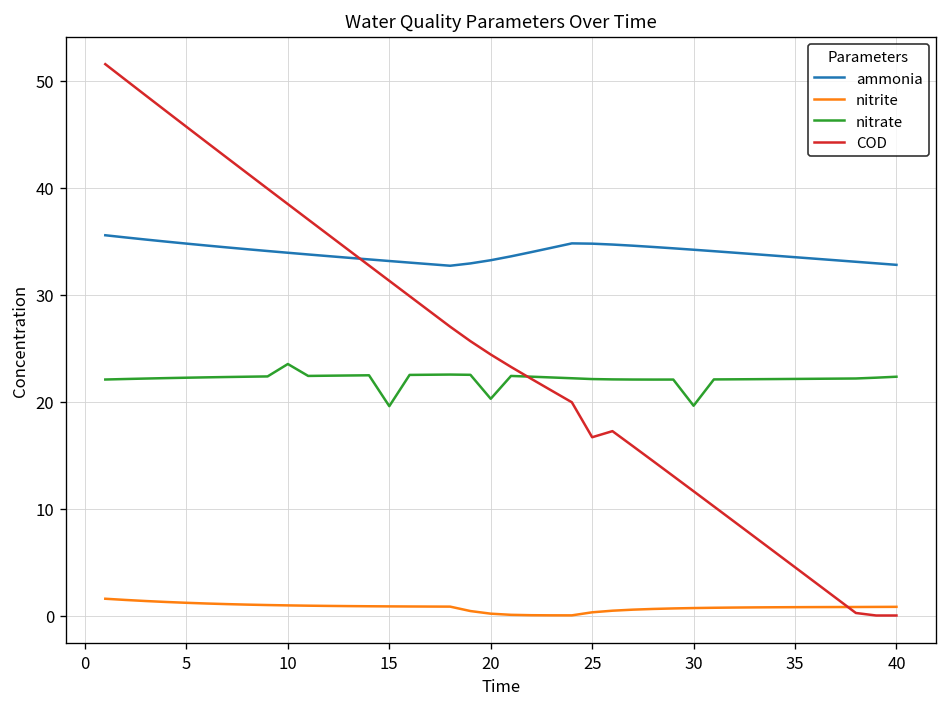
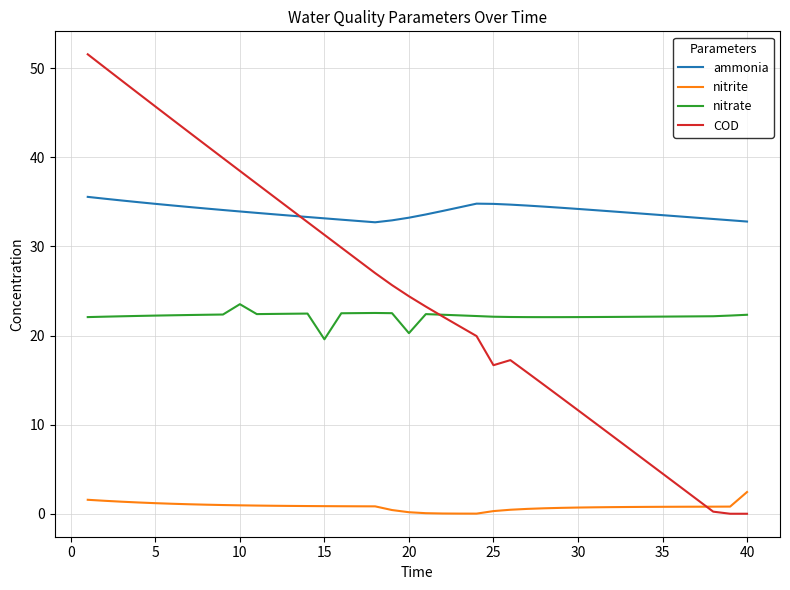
nitrate, 30: 20 -> 22
nitrite, 40: 1 -> 2
